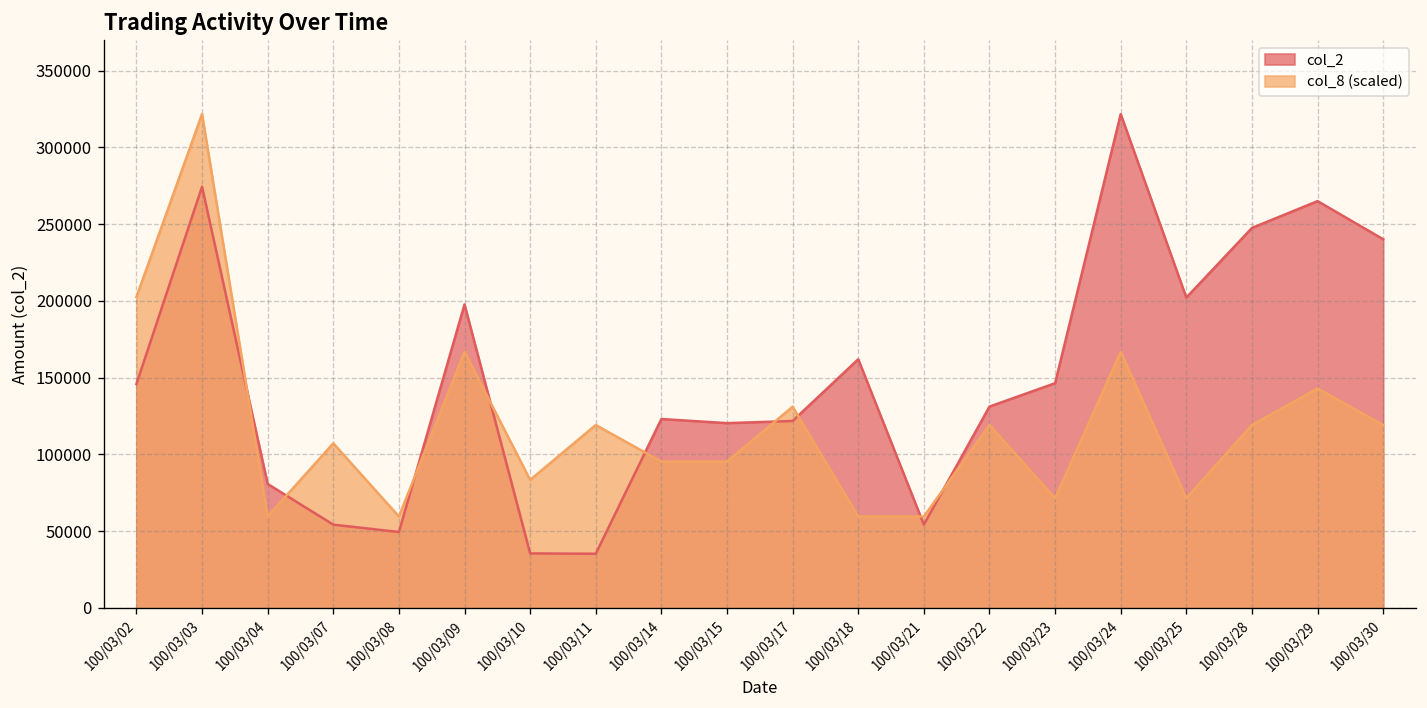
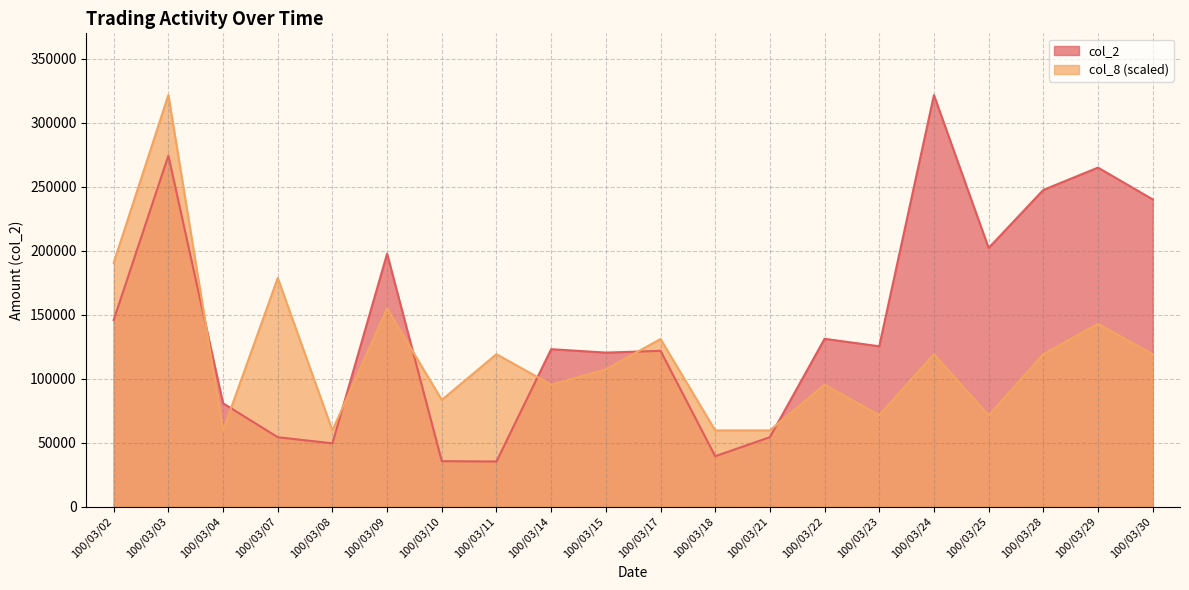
col_8 (scaled), 100/03/02: 203000 -> 191000
col_8 (scaled), 100/03/07: 107000 -> 179000
col_8 (scaled), 100/03/09: 167000 -> 155000
col_8 (scaled), 100/03/15: 95000 -> 107000
col_2, 100/03/18: 162000 -> 39000
col_8 (scaled), 100/03/22: 119000 -> 95000
col_2, 100/03/23: 146000 -> 125000
col_8 (scaled), 100/03/24: 167000 -> 119000
